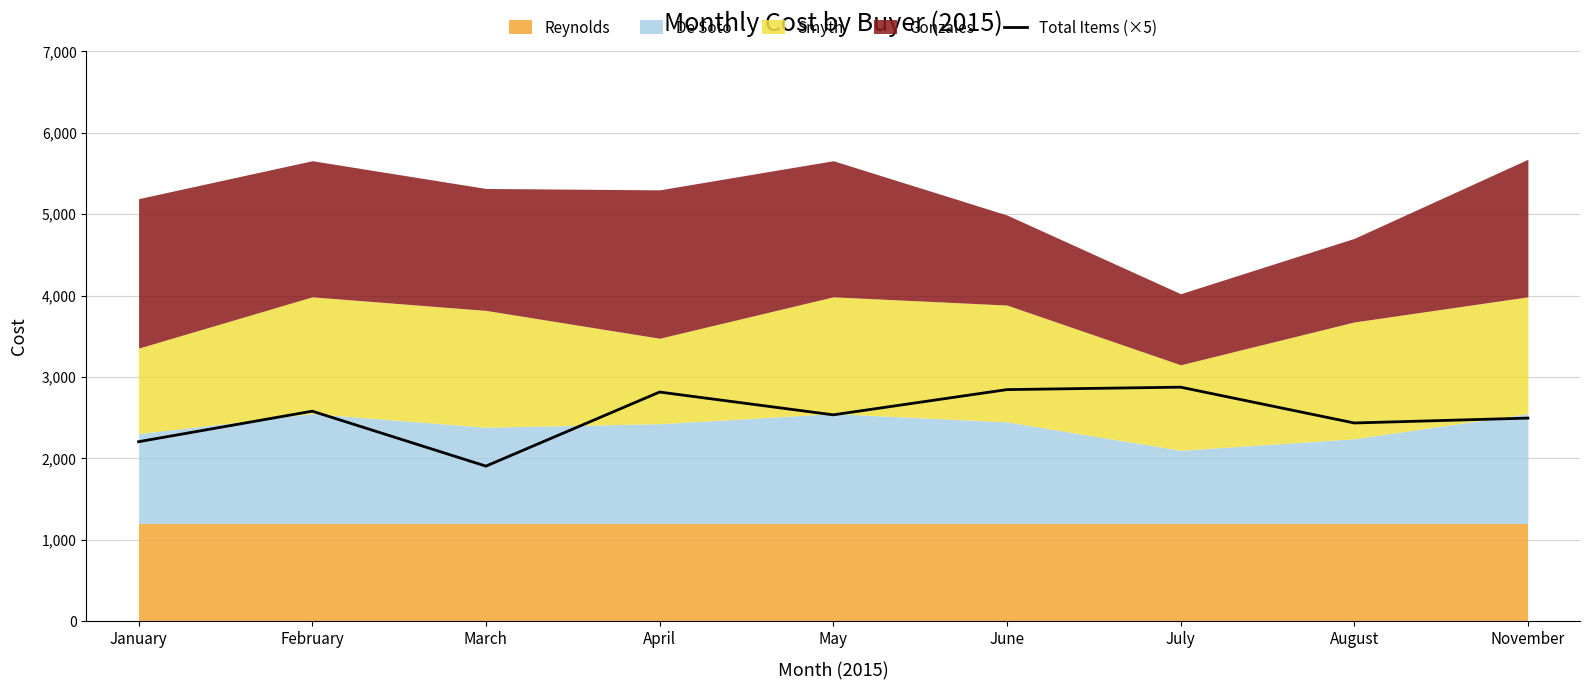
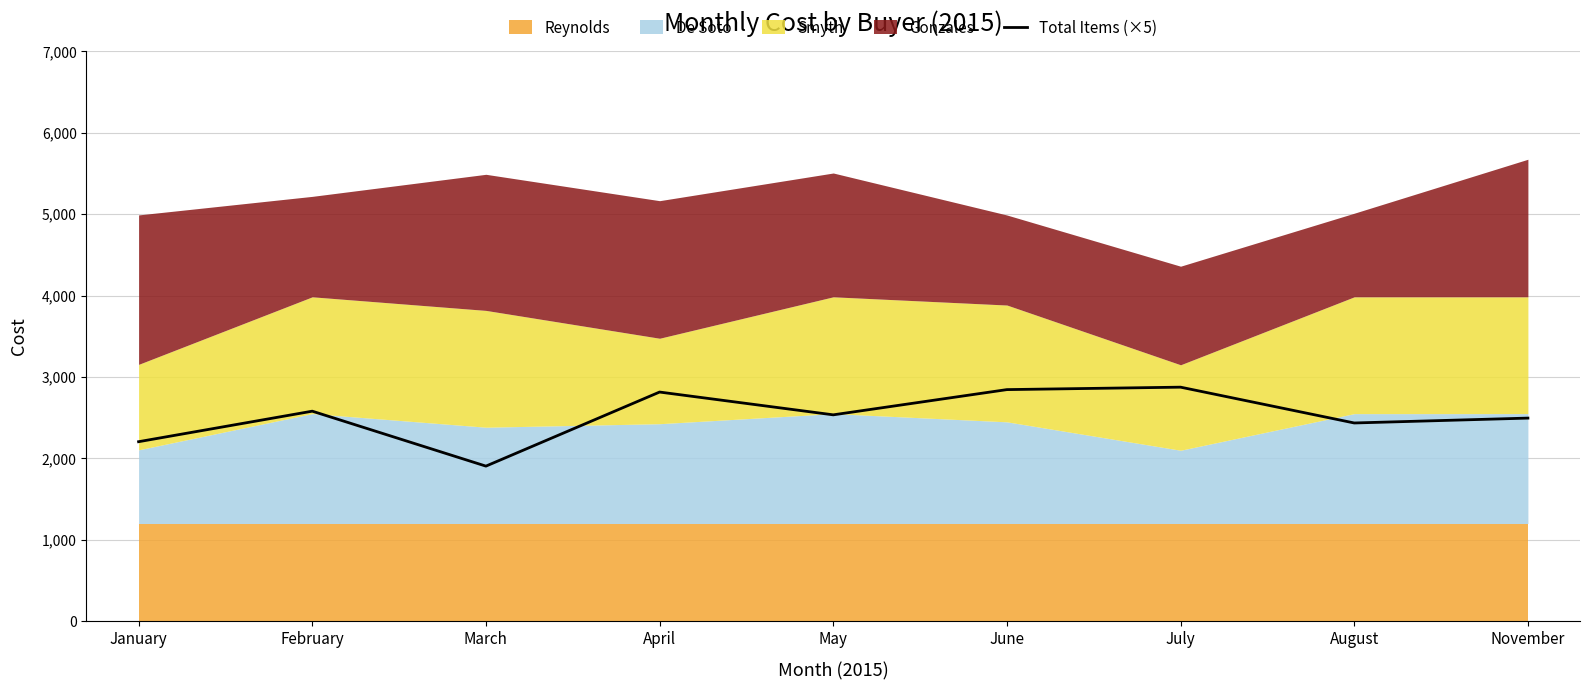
De Soto, January: 1,100 -> 900
Gonzales, February: 1,700 -> 1,200
Gonzales, March: 1,500 -> 1,700
Gonzales, April: 1,800 -> 1,700
Gonzales, May: 1,700 -> 1,500
Gonzales, July: 900 -> 1,200
De Soto, August: 1,000 -> 1,400
